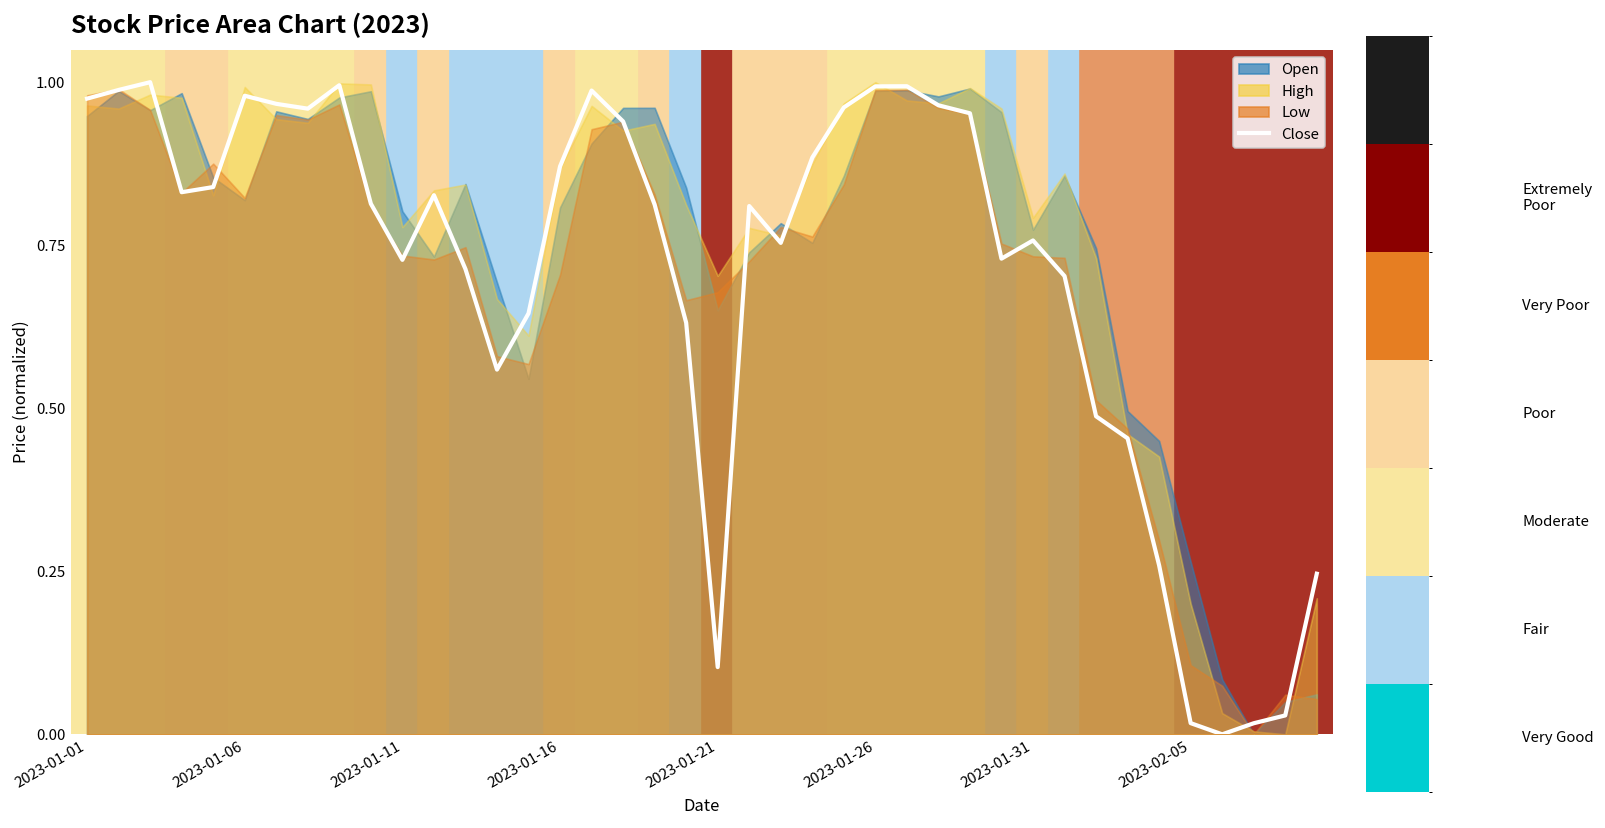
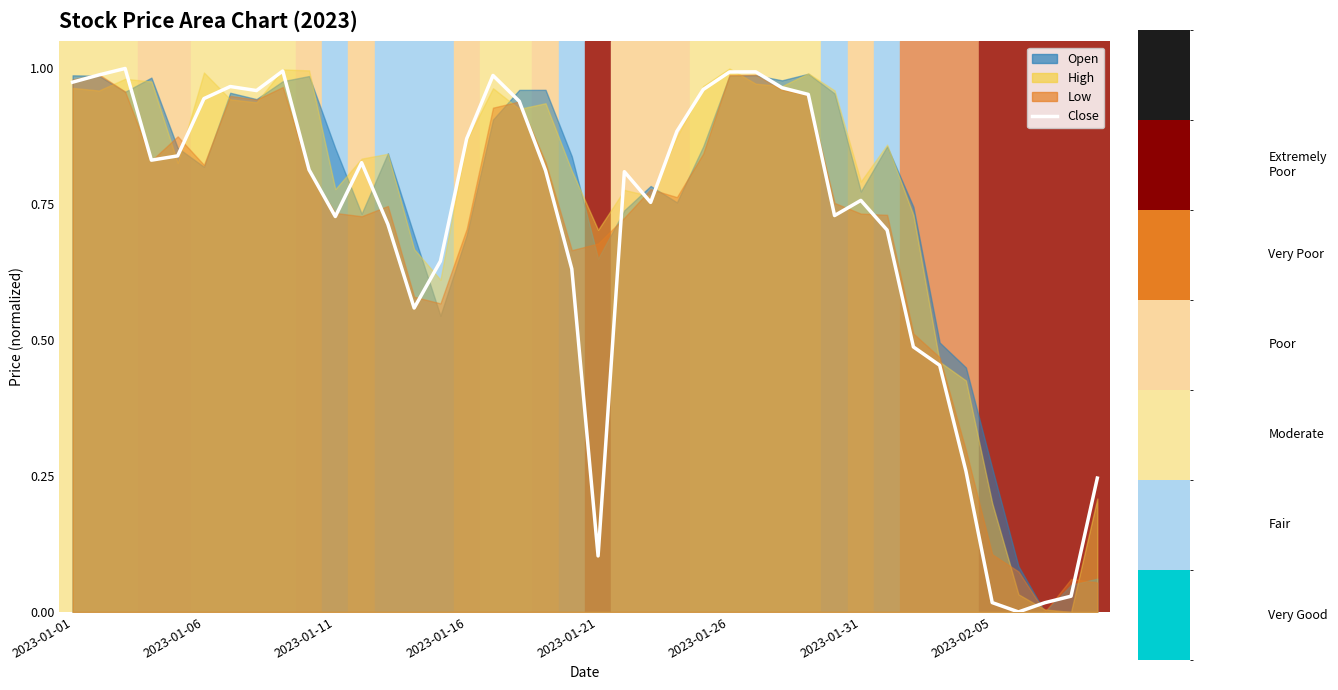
Stock Price Area Chart (2023), Open, 2023-01-01: 0.95 -> 0.99
Stock Price Area Chart (2023), Close, 2023-01-06: 0.98 -> 0.94
Stock Price Area Chart (2023), Open, 2023-01-11: 0.80 -> 0.85
Stock Price Area Chart (2023), Open, 2023-01-16: 0.81 -> 0.69
